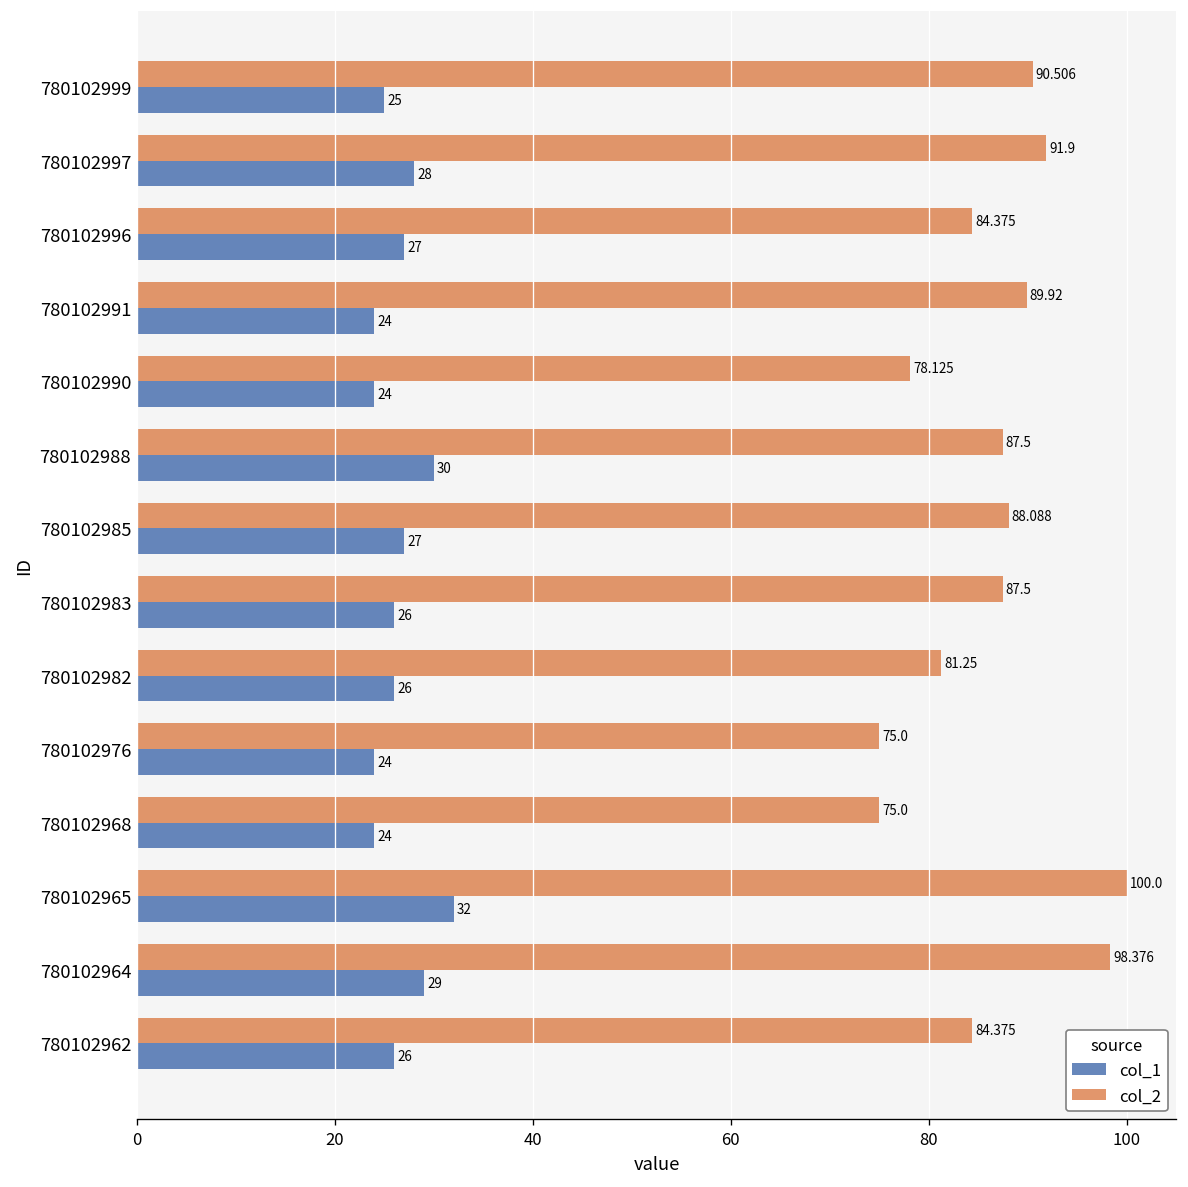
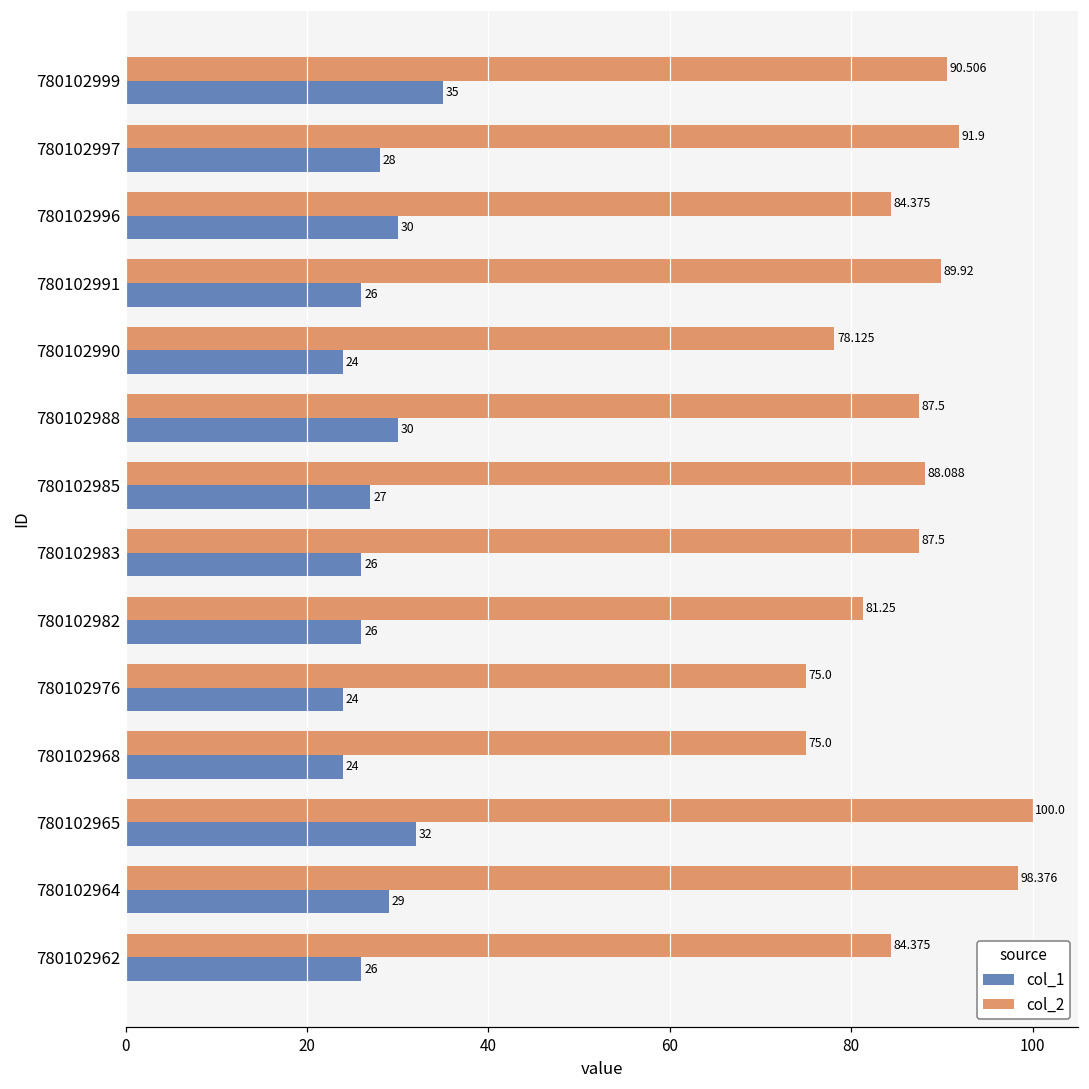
col_1, 780102999: 25 -> 35
col_1, 780102996: 27 -> 30
col_1, 780102991: 24 -> 26
